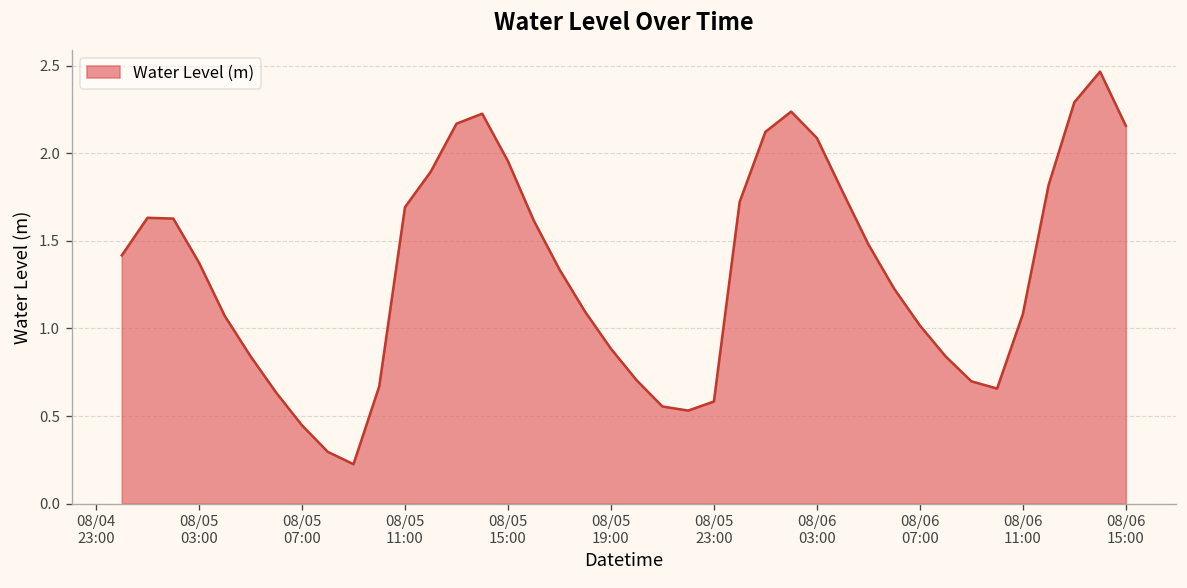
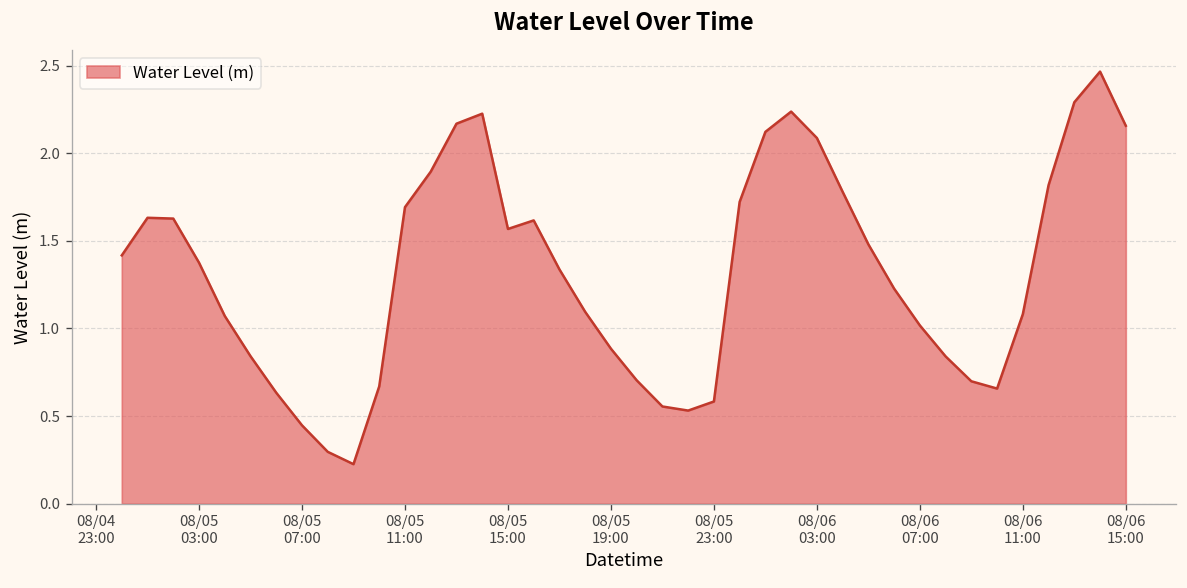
08/05 15:00: 1.95 -> 1.57
